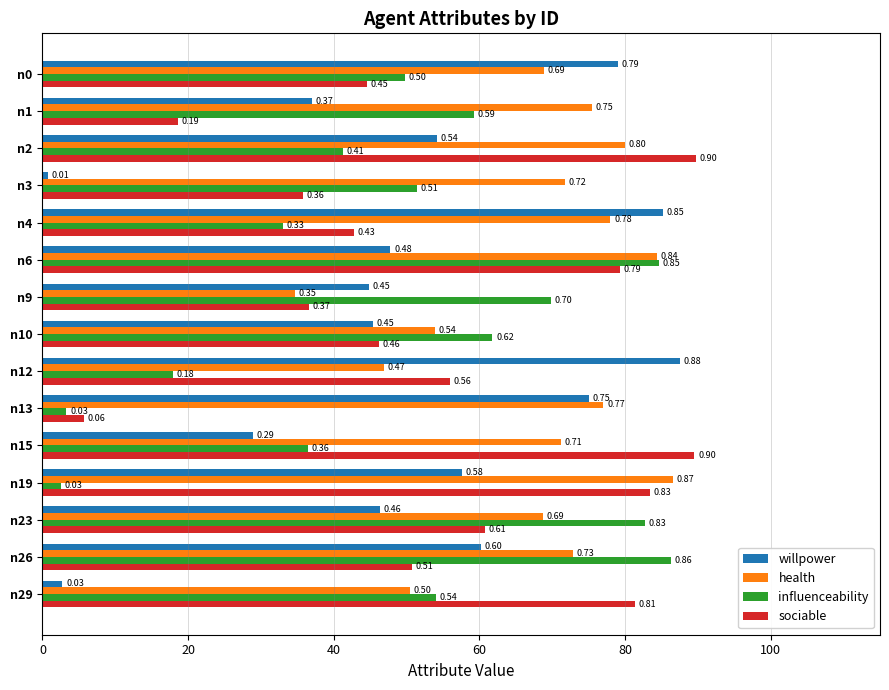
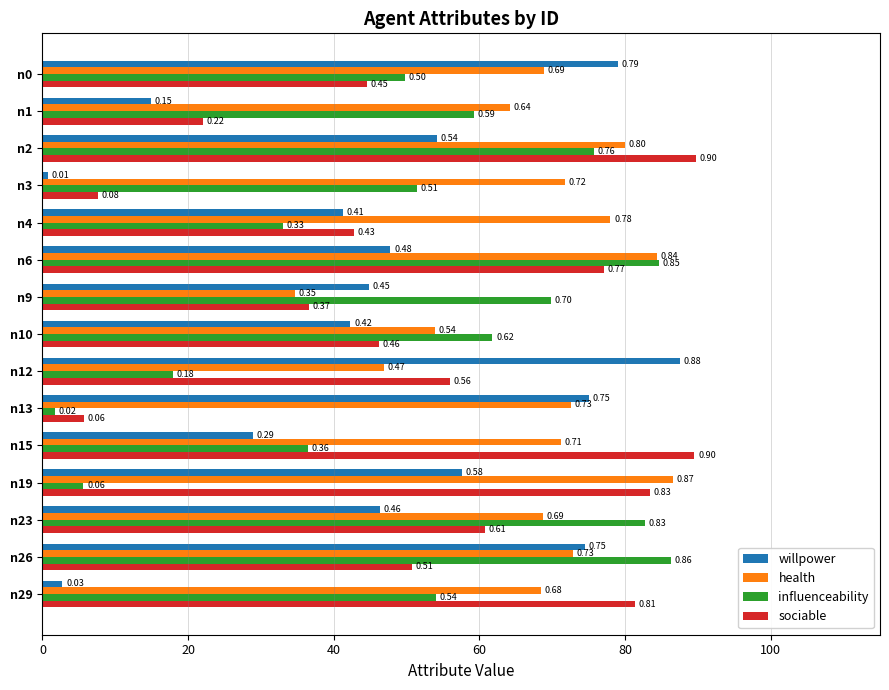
willpower, n1: 0.37 -> 0.15
health, n1: 0.75 -> 0.64
sociable, n1: 0.19 -> 0.22
influenceability, n2: 0.41 -> 0.76
sociable, n3: 0.36 -> 0.08
willpower, n4: 0.85 -> 0.41
sociable, n6: 0.79 -> 0.77
willpower, n10: 0.45 -> 0.42
health, n13: 0.77 -> 0.73
influenceability, n13: 0.03 -> 0.02
influenceability, n19: 0.03 -> 0.06
willpower, n26: 0.60 -> 0.75
health, n29: 0.50 -> 0.68
